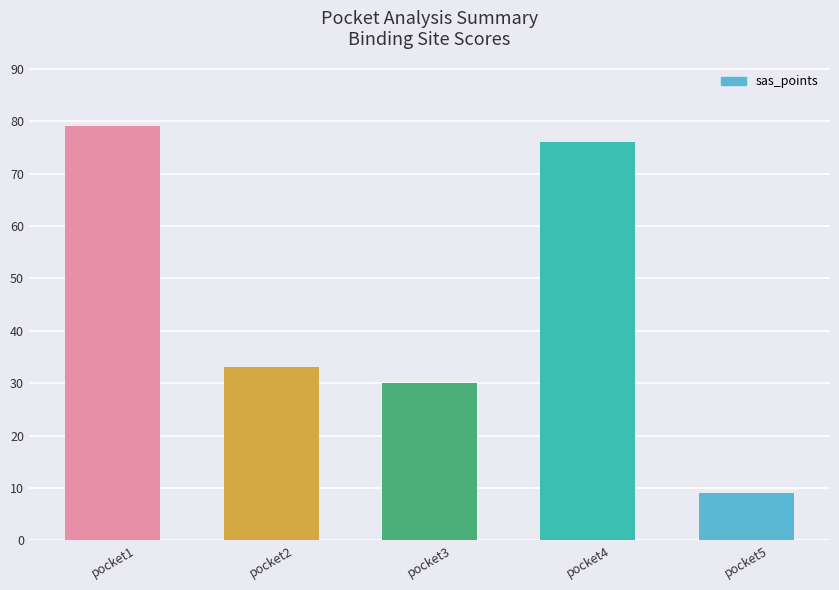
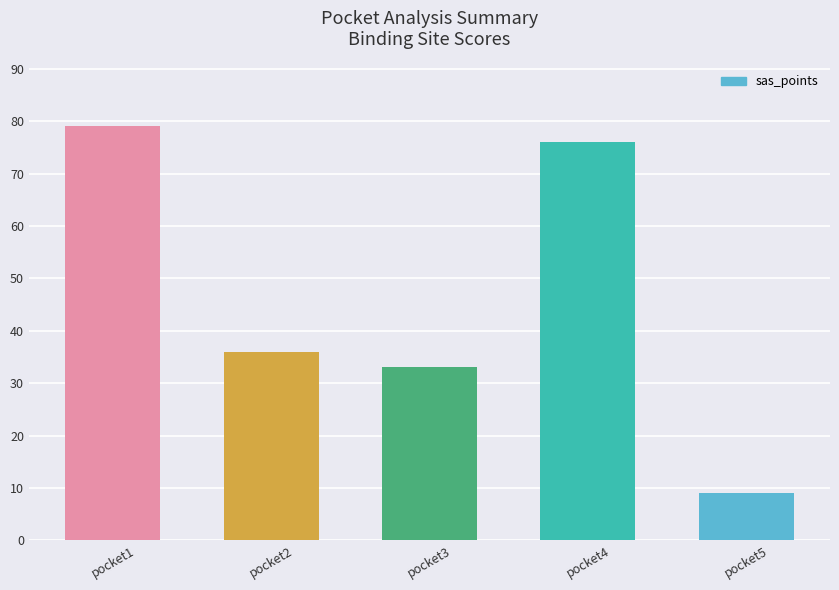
pocket2: 33 -> 36
pocket3: 30 -> 33
